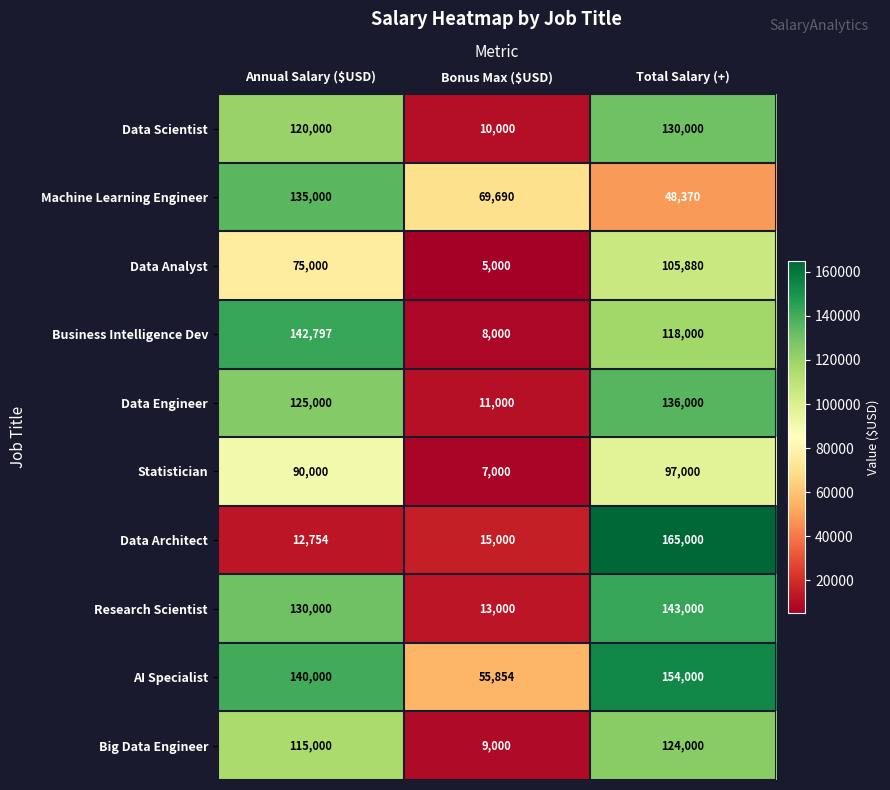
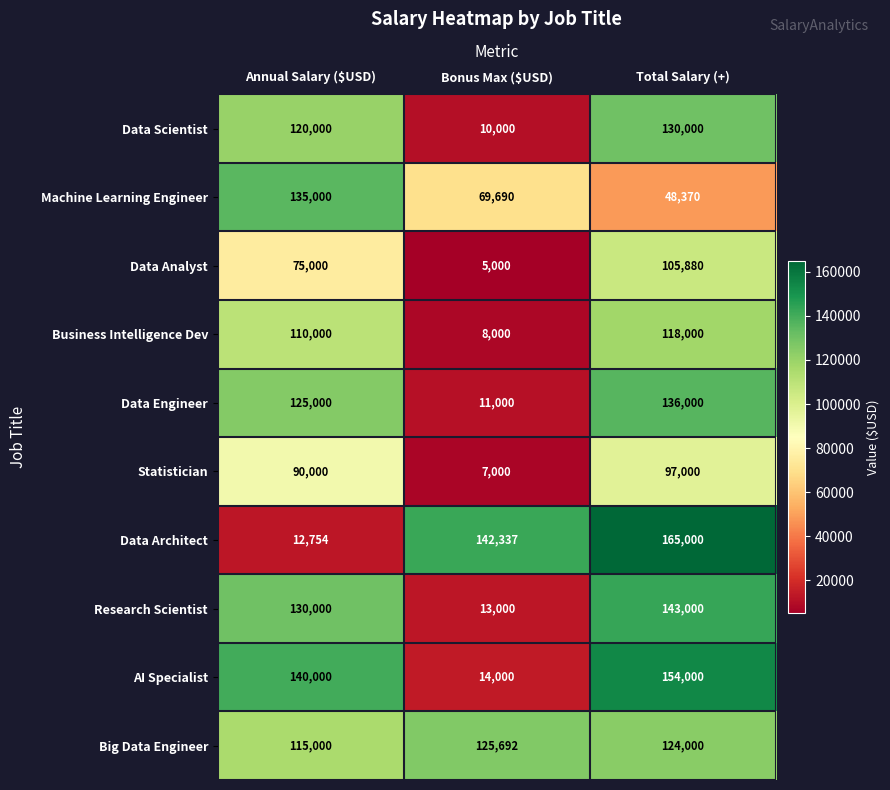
Business Intelligence Dev, Annual Salary ($USD): 142,797 -> 110,000
Data Architect, Bonus Max ($USD): 15,000 -> 142,337
AI Specialist, Bonus Max ($USD): 55,854 -> 14,000
Big Data Engineer, Bonus Max ($USD): 9,000 -> 125,692
